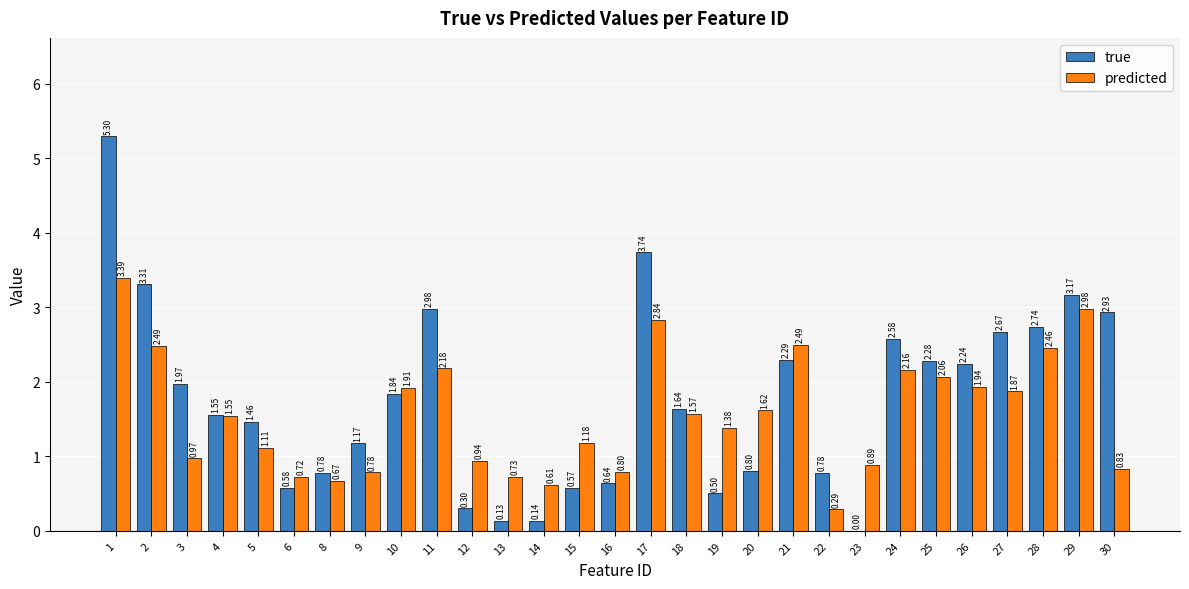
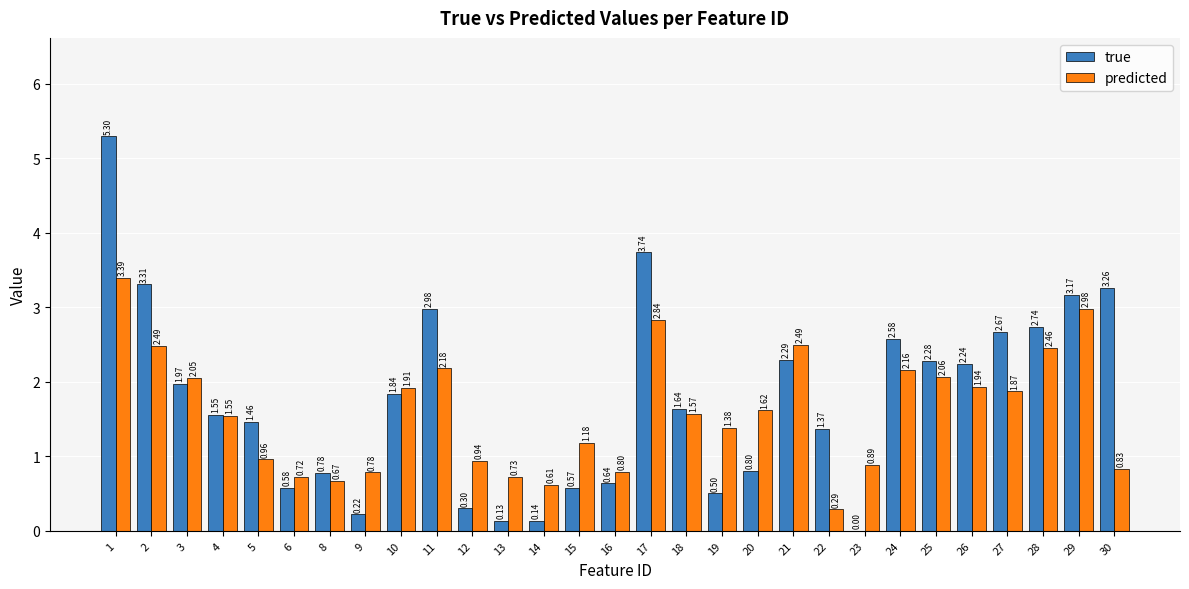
predicted, 3: 0.97 -> 2.05
predicted, 5: 1.11 -> 0.96
true, 9: 1.17 -> 0.22
true, 22: 0.78 -> 1.37
true, 30: 2.93 -> 3.26
